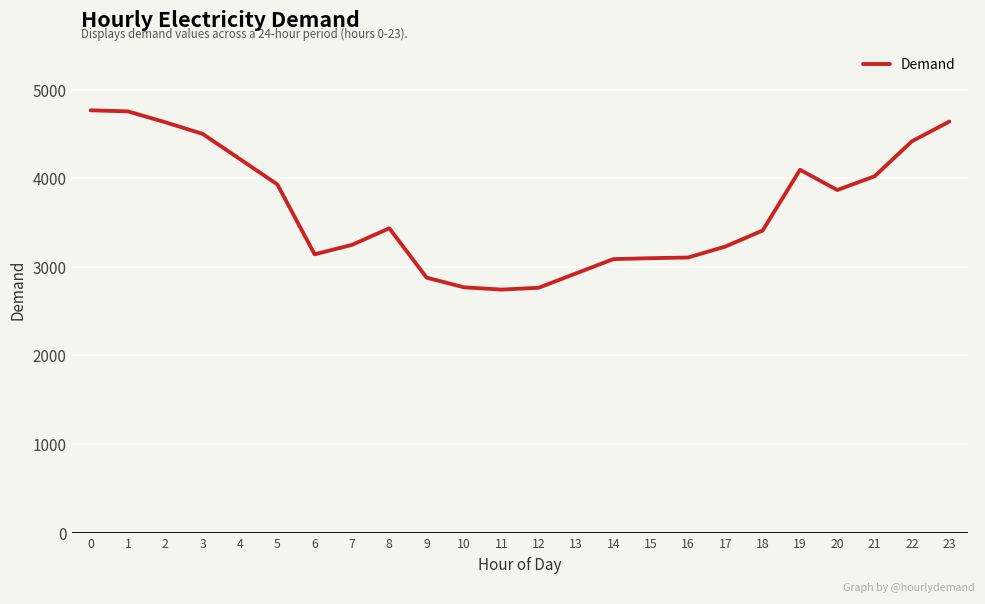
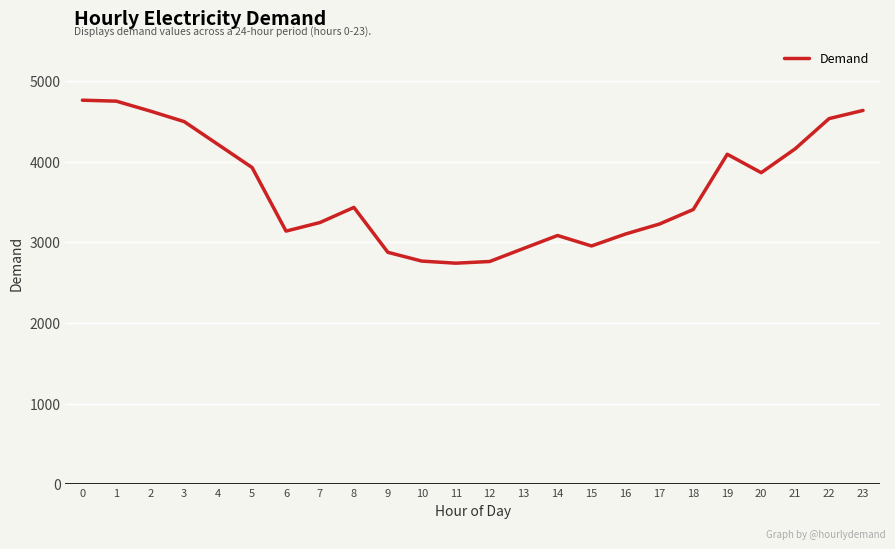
15: 3100 -> 3000
21: 4000 -> 4200
22: 4400 -> 4500
